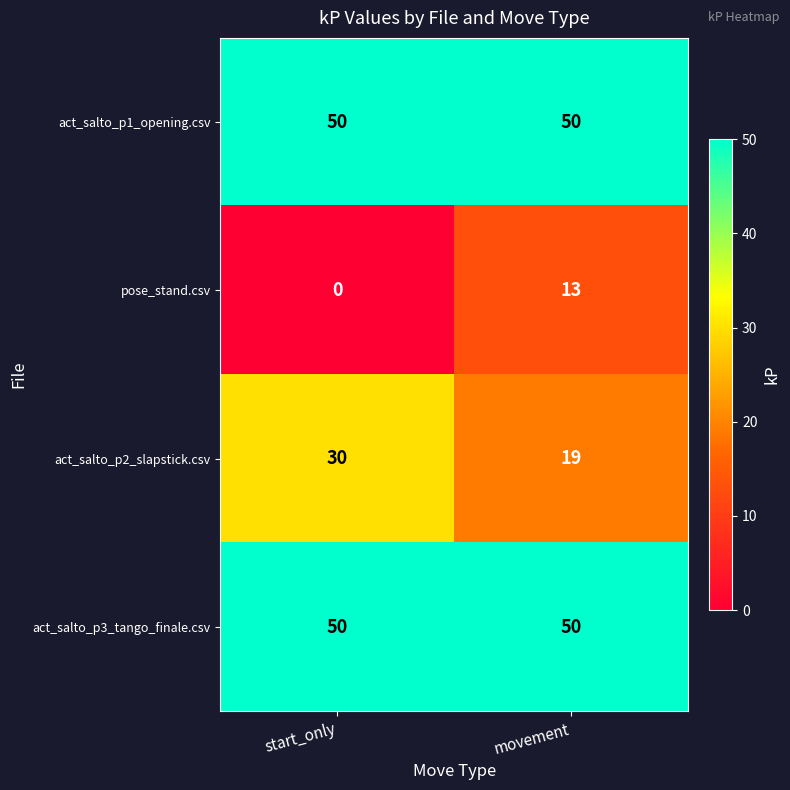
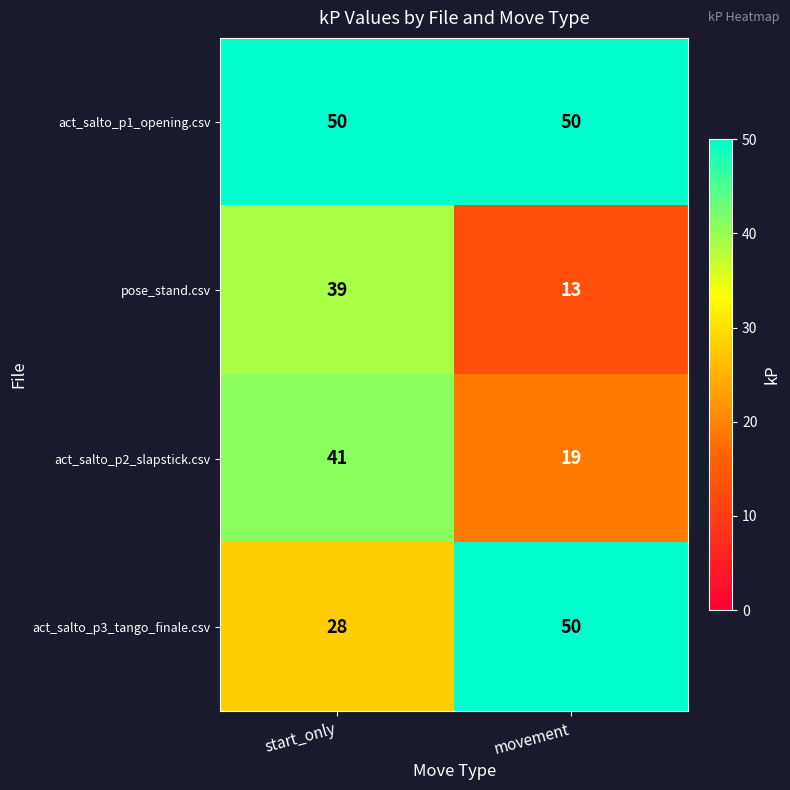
pose_stand.csv, start_only: 0 -> 39
act_salto_p2_slapstick.csv, start_only: 30 -> 41
act_salto_p3_tango_finale.csv, start_only: 50 -> 28
